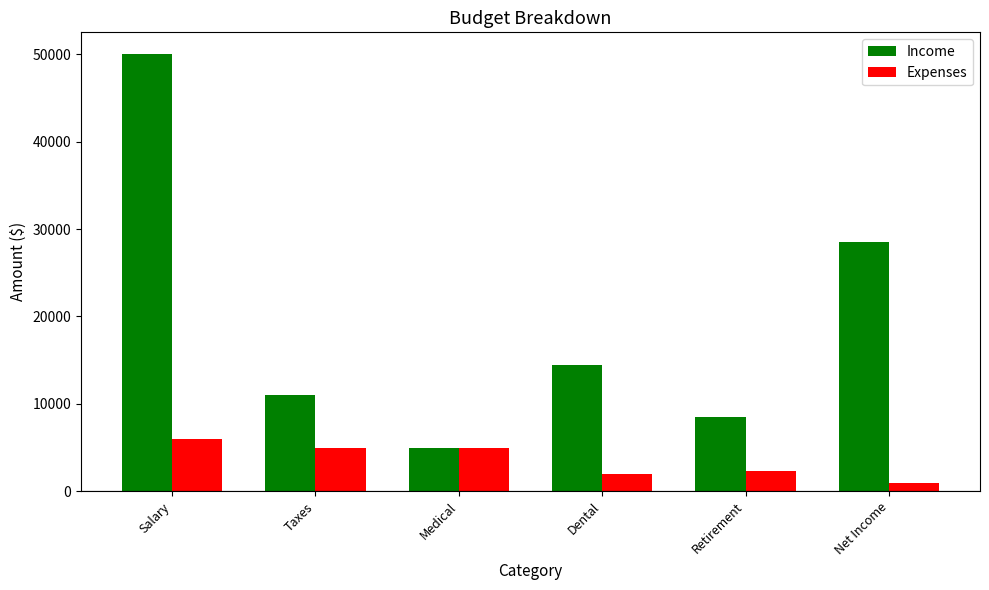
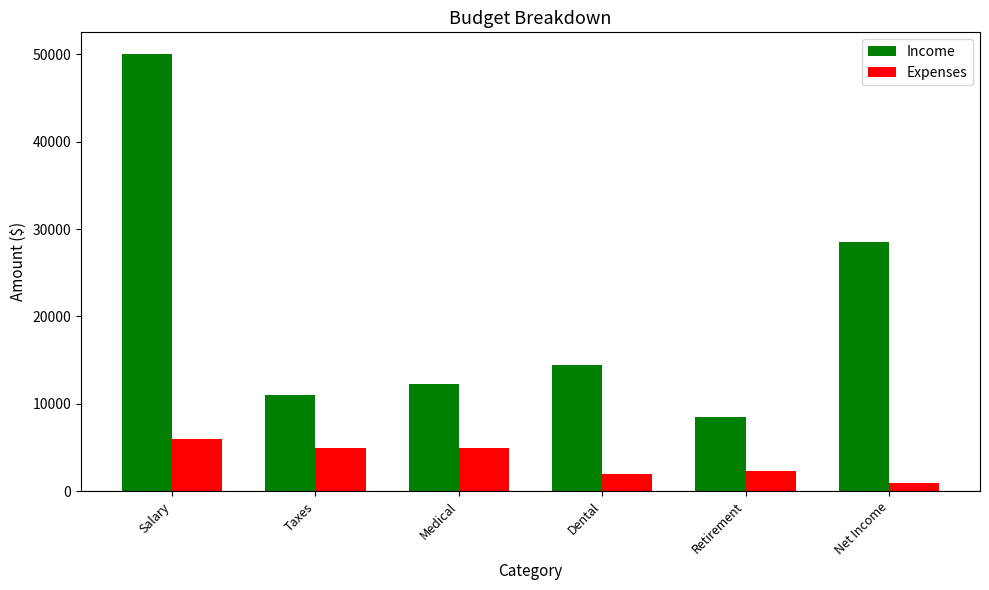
Income, Medical: 5000 -> 12000
